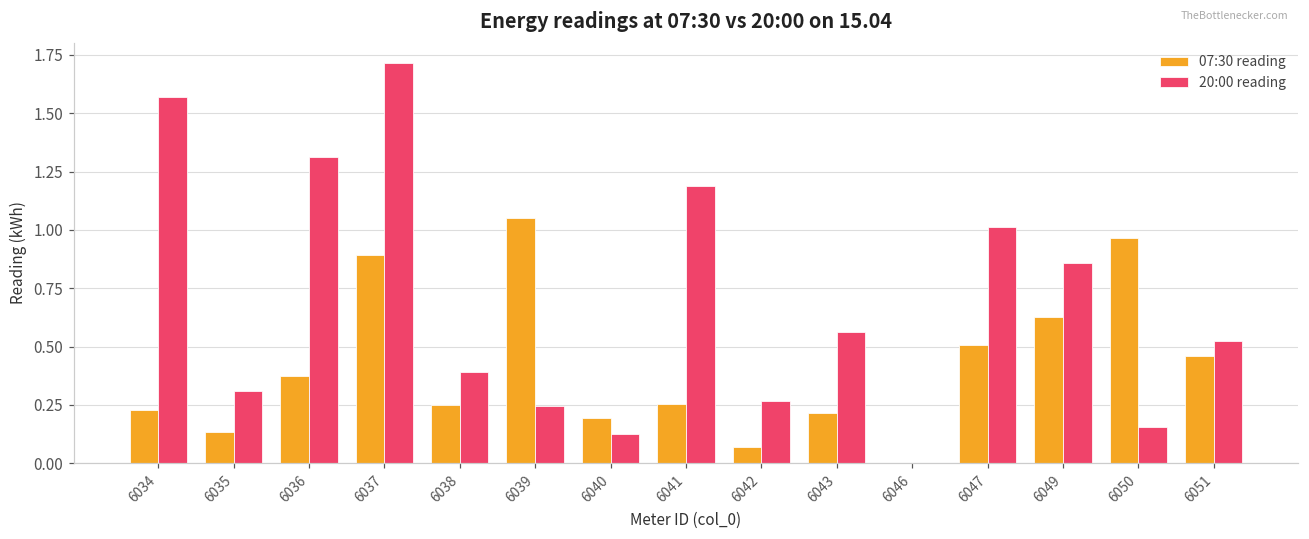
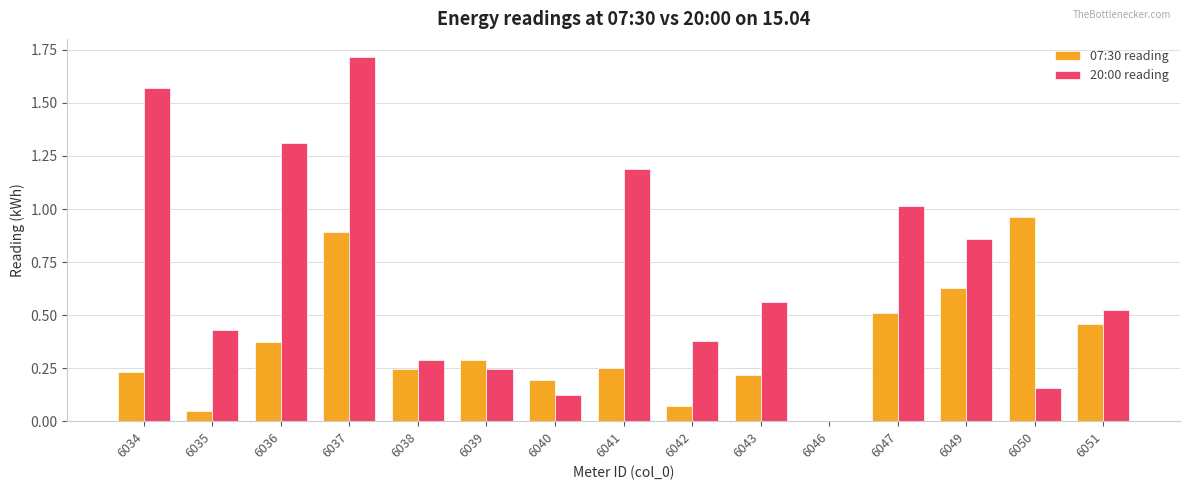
07:30 reading, 6035: 0.13 -> 0.05
20:00 reading, 6035: 0.31 -> 0.43
20:00 reading, 6038: 0.39 -> 0.29
07:30 reading, 6039: 1.05 -> 0.29
20:00 reading, 6042: 0.27 -> 0.38
